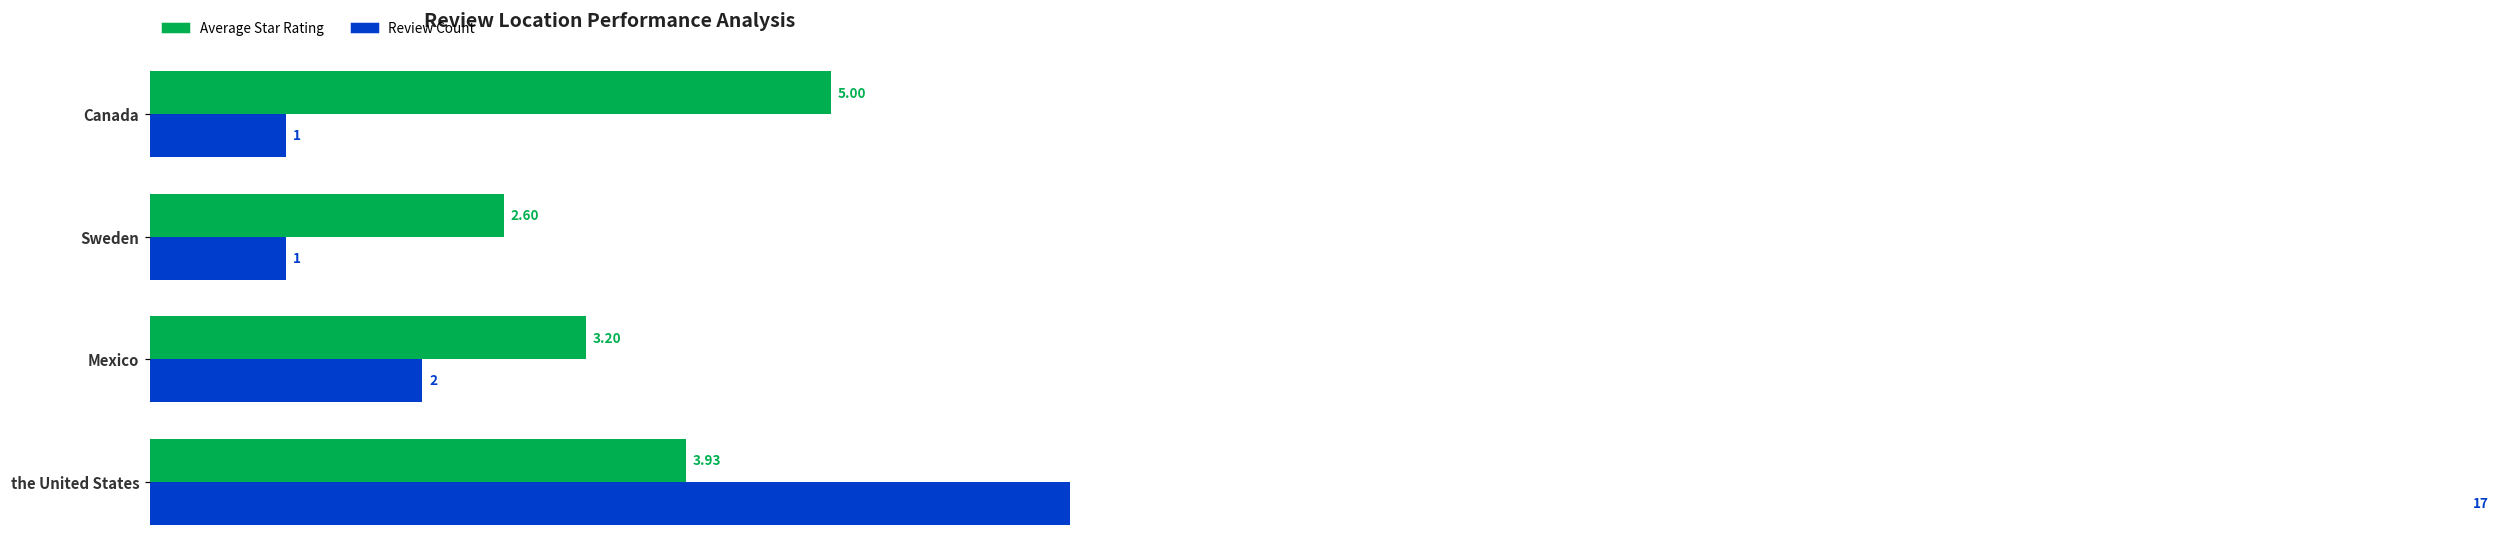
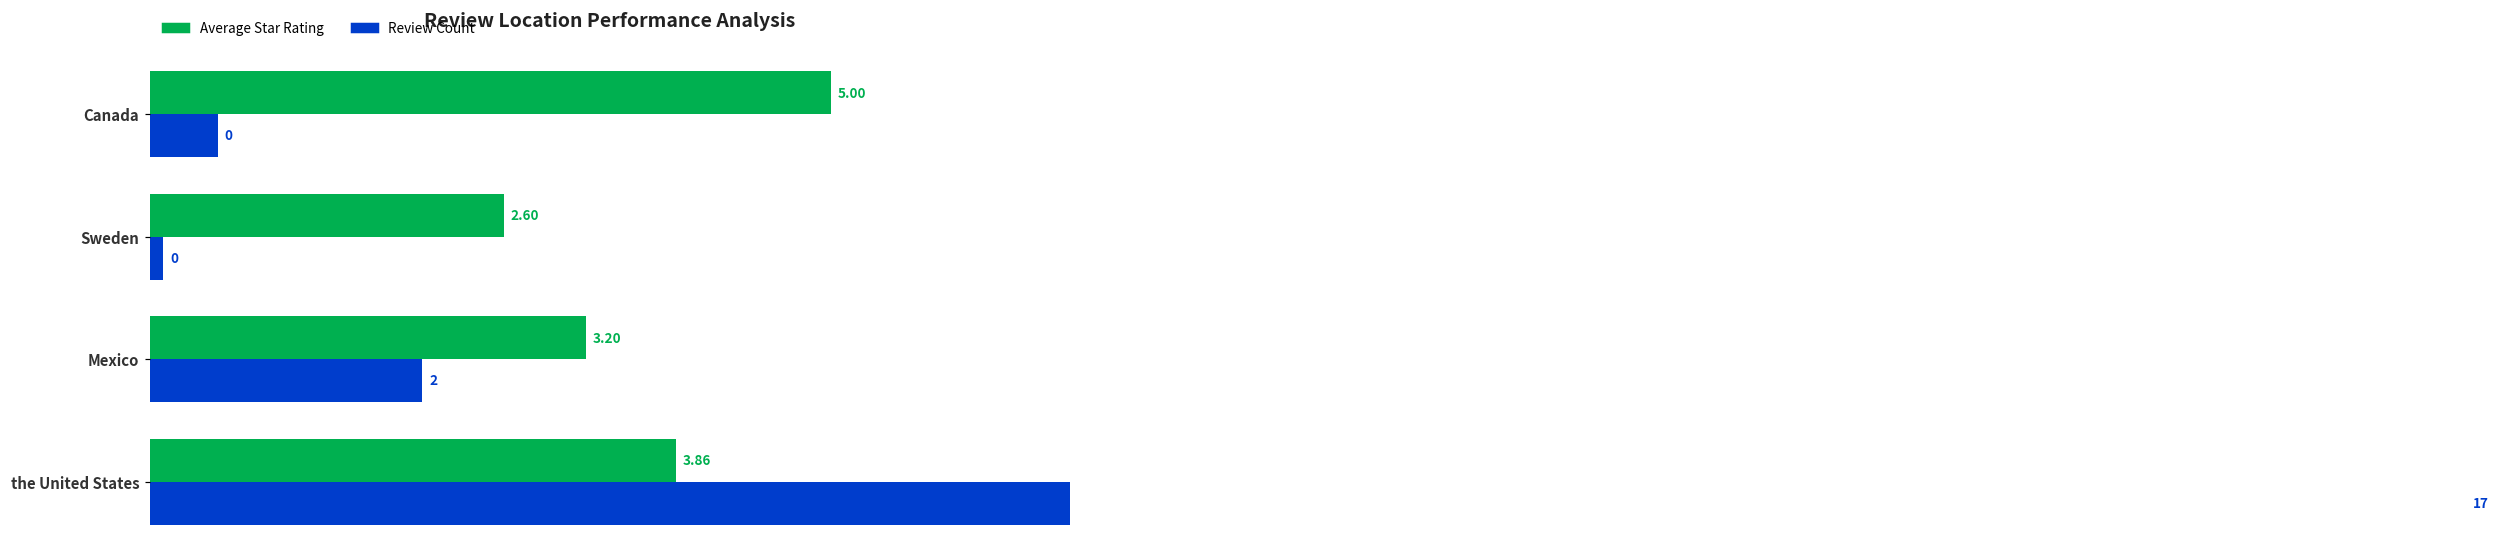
Review Count, Canada: 1 -> 0
Review Count, Sweden: 1 -> 0
Average Star Rating, the United States: 3.93 -> 3.86
